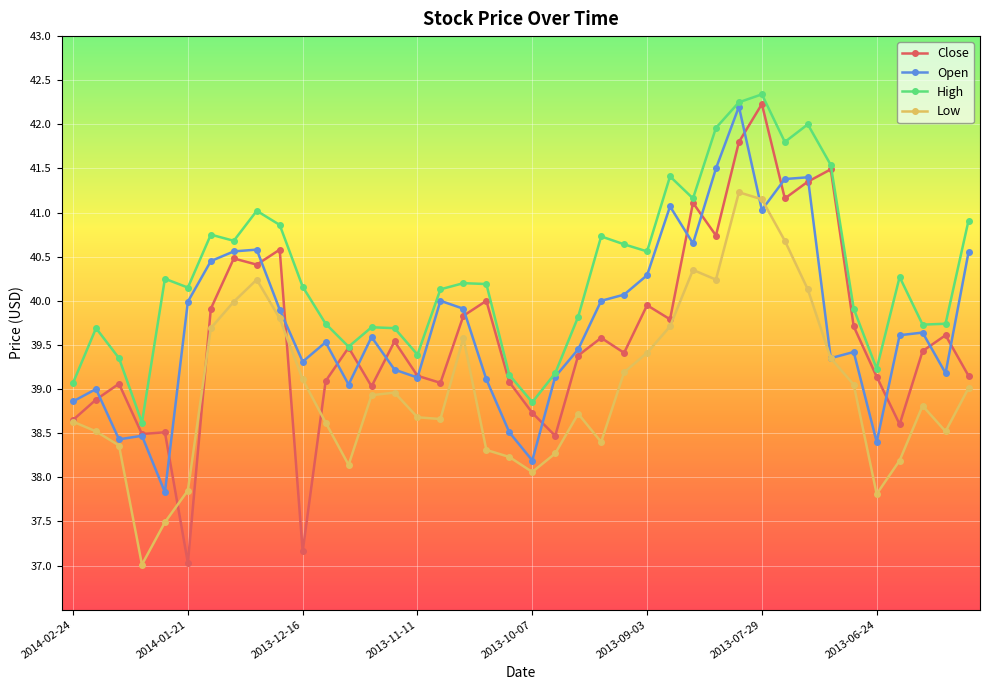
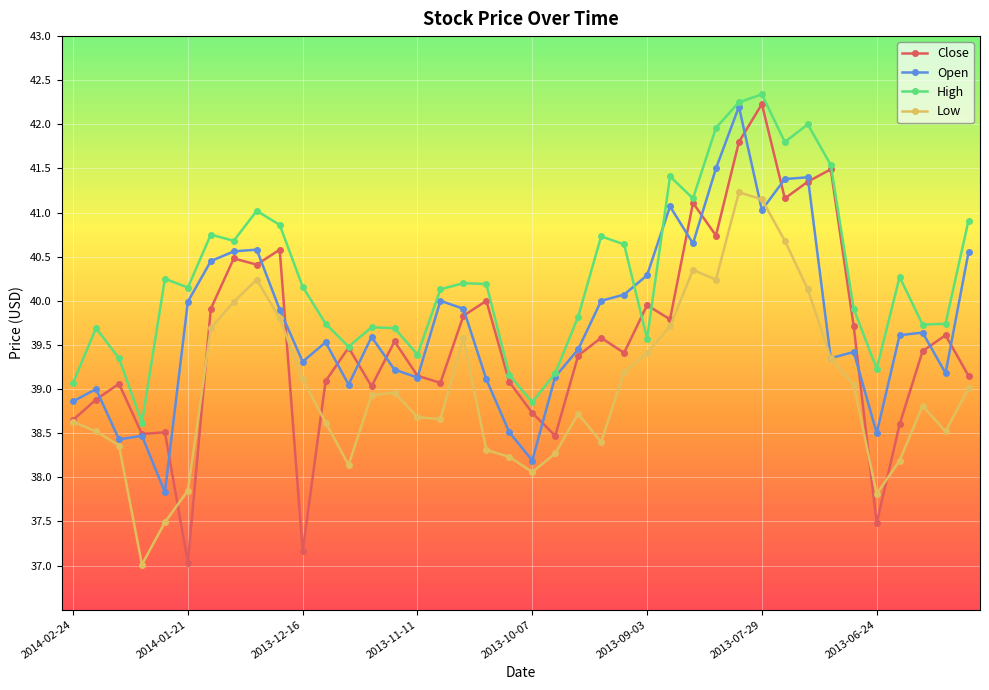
High, 2013-09-03: 40.6 -> 39.6
Close, 2013-06-24: 39.1 -> 37.5
Open, 2013-06-24: 38.4 -> 38.5
